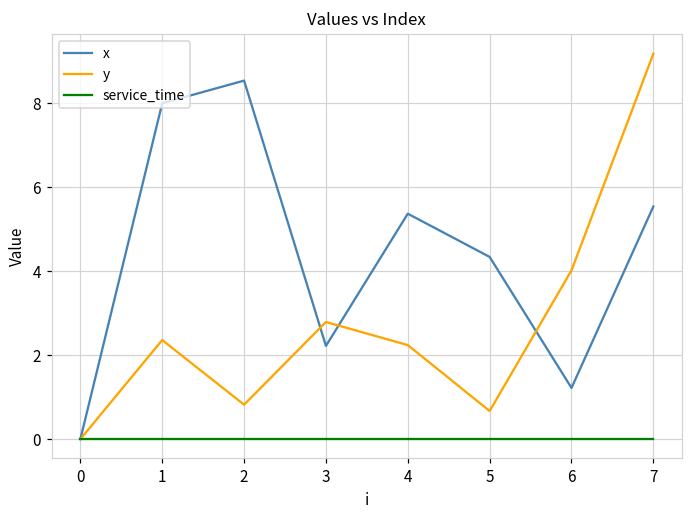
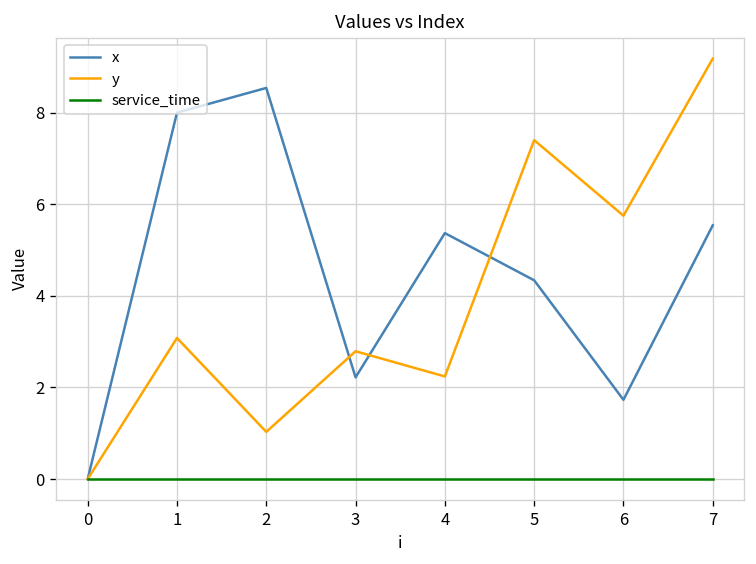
y, 1: 2.4 -> 3.1
y, 2: 0.8 -> 1.0
y, 5: 0.7 -> 7.4
x, 6: 1.2 -> 1.7
y, 6: 4.0 -> 5.8
